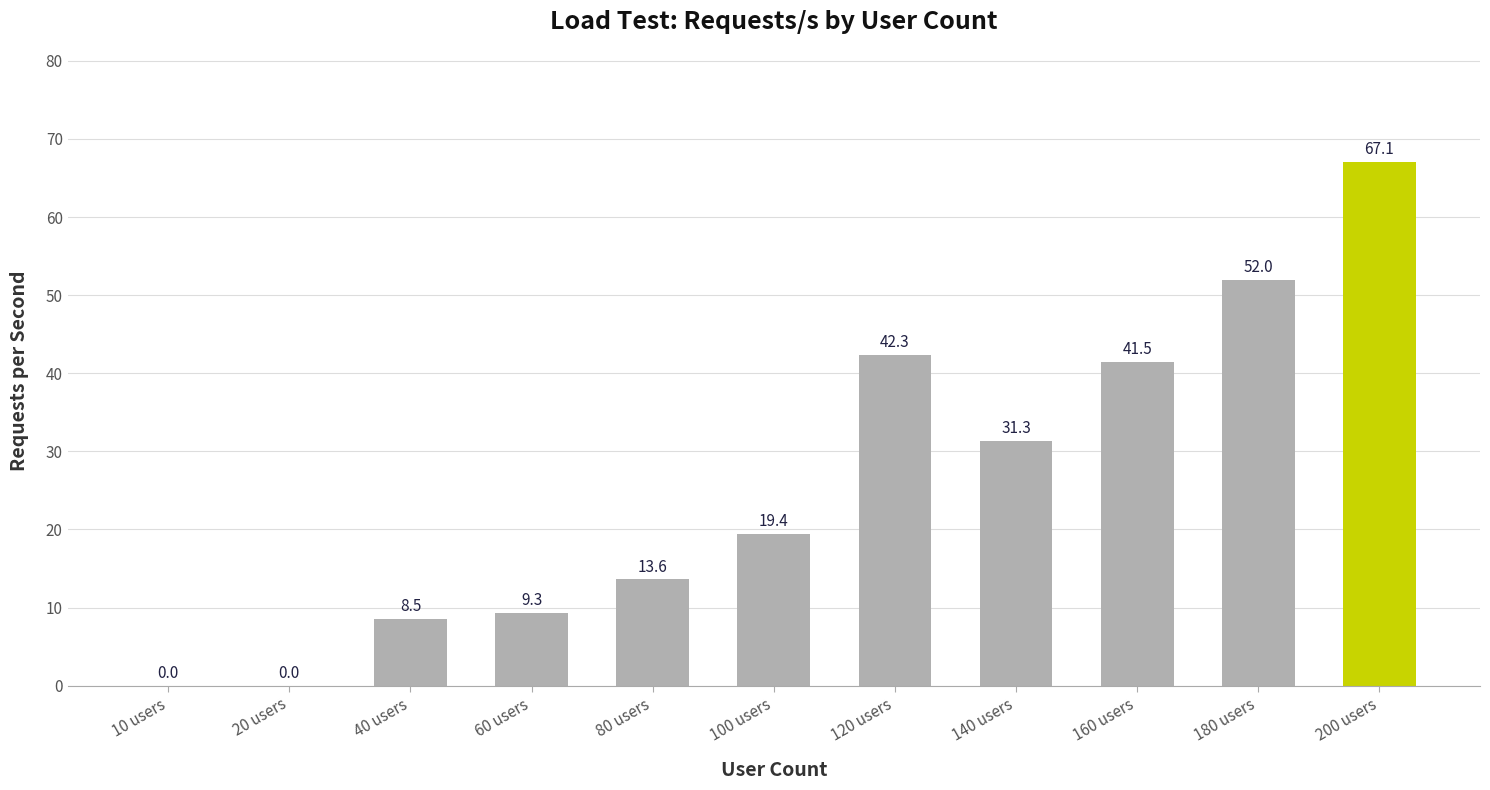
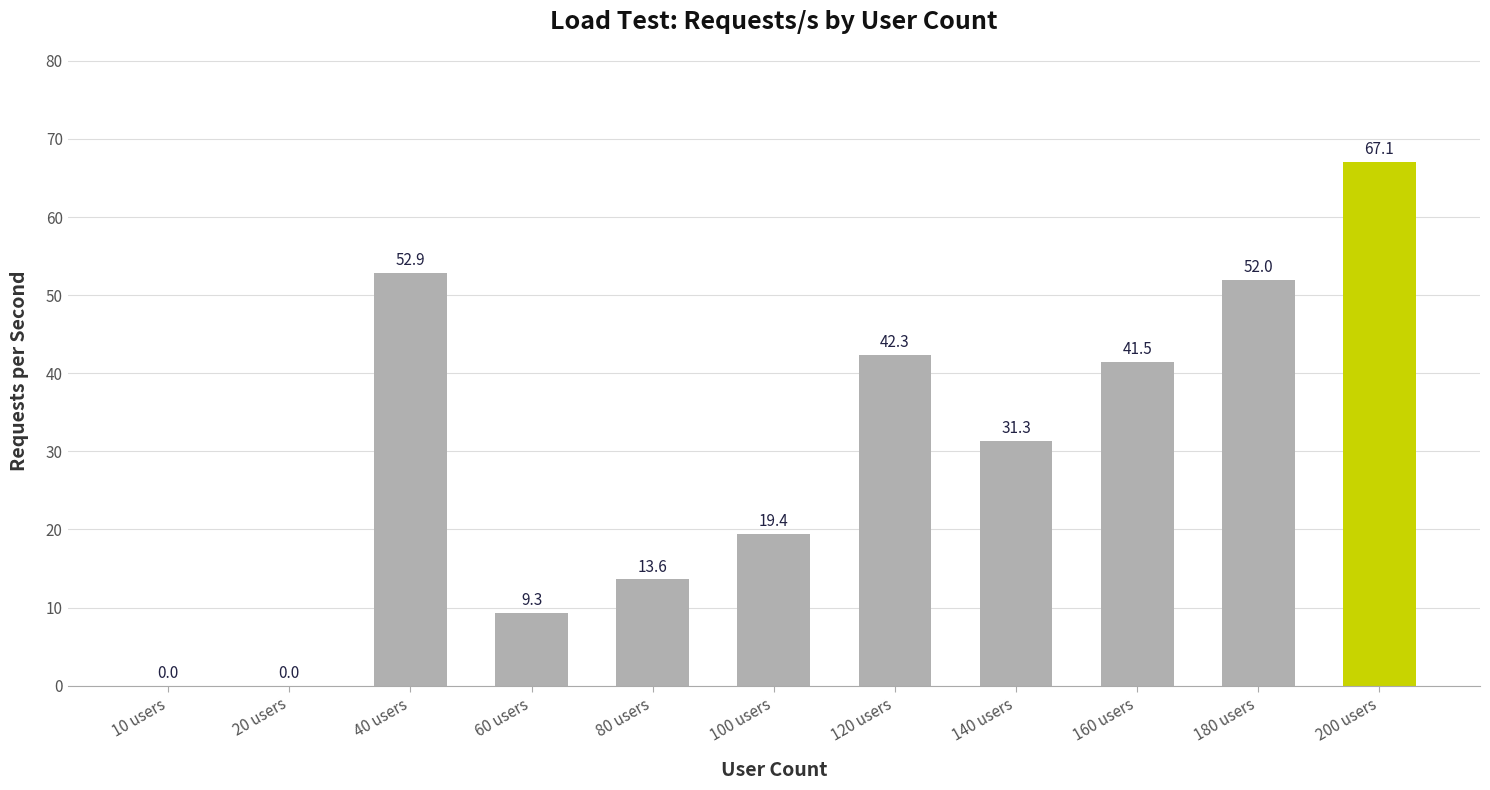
40 users: 8.5 -> 52.9
